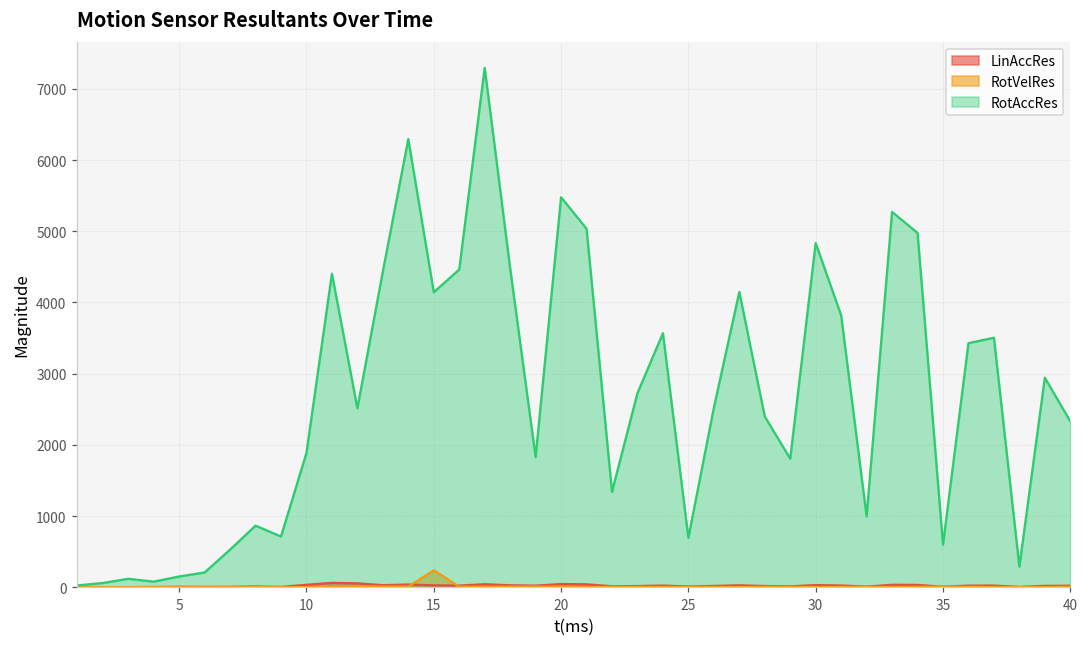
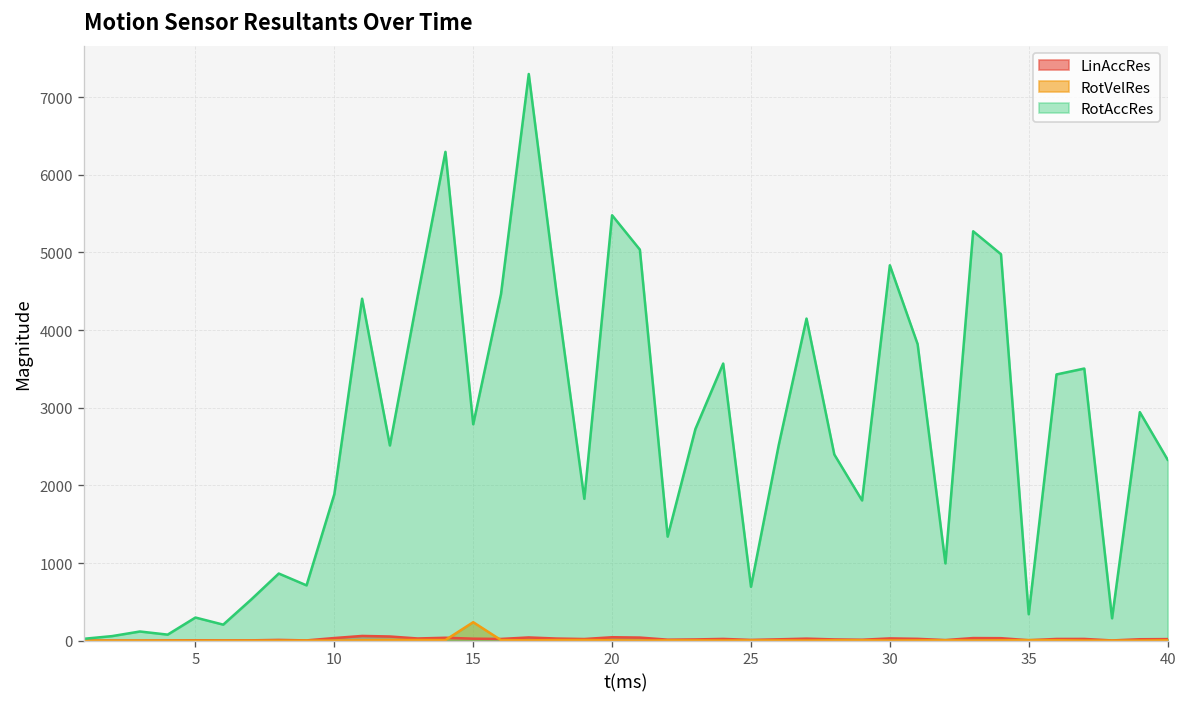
RotAccRes, 5: 200 -> 300
RotAccRes, 15: 4100 -> 2800
RotAccRes, 35: 600 -> 300
